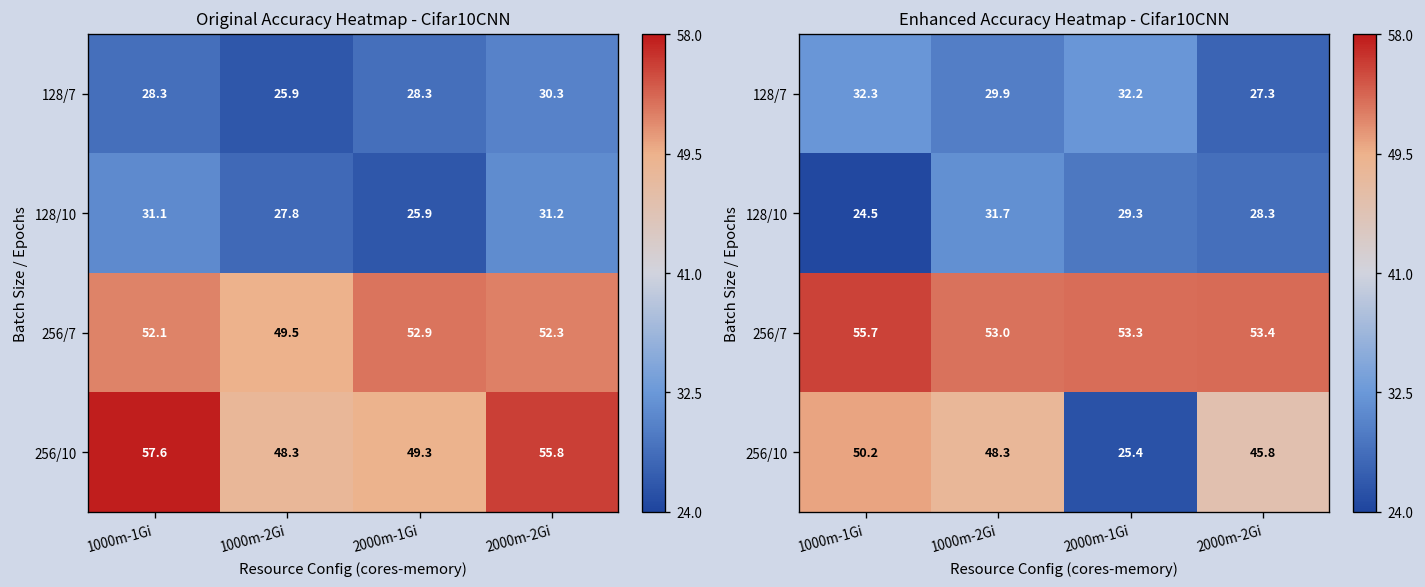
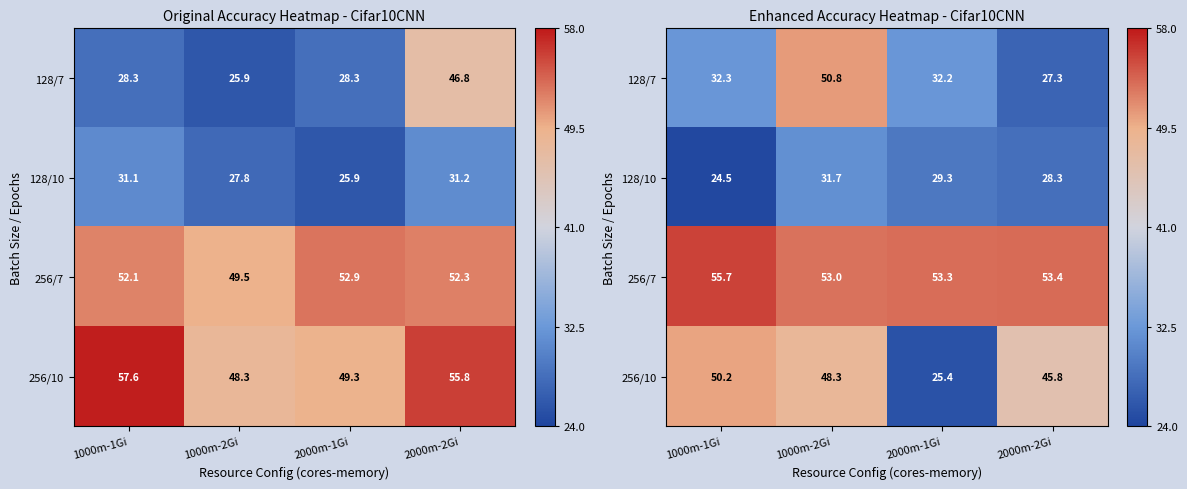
Original Accuracy Heatmap - Cifar10CNN, 128/7, 2000m-2Gi: 30.3 -> 46.8
Enhanced Accuracy Heatmap - Cifar10CNN, 128/7, 1000m-2Gi: 29.9 -> 50.8
